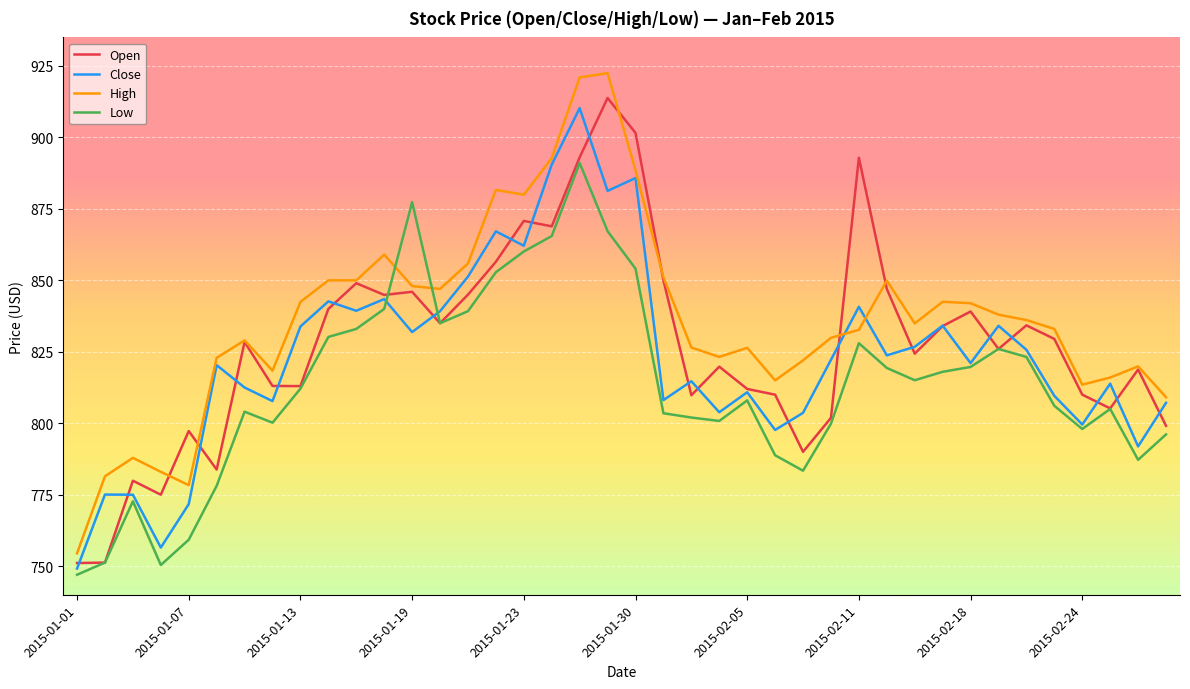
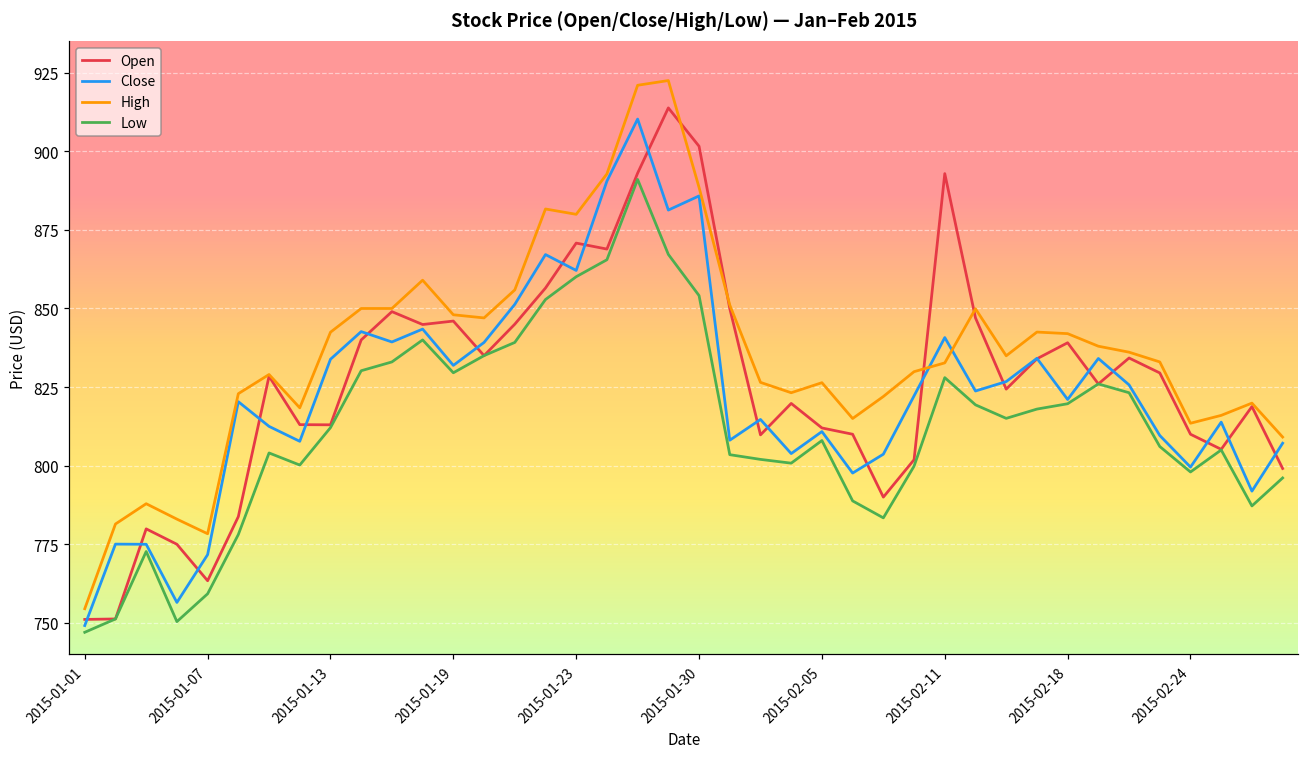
Open, 2015-01-07: 797 -> 763
Low, 2015-01-19: 877 -> 830
